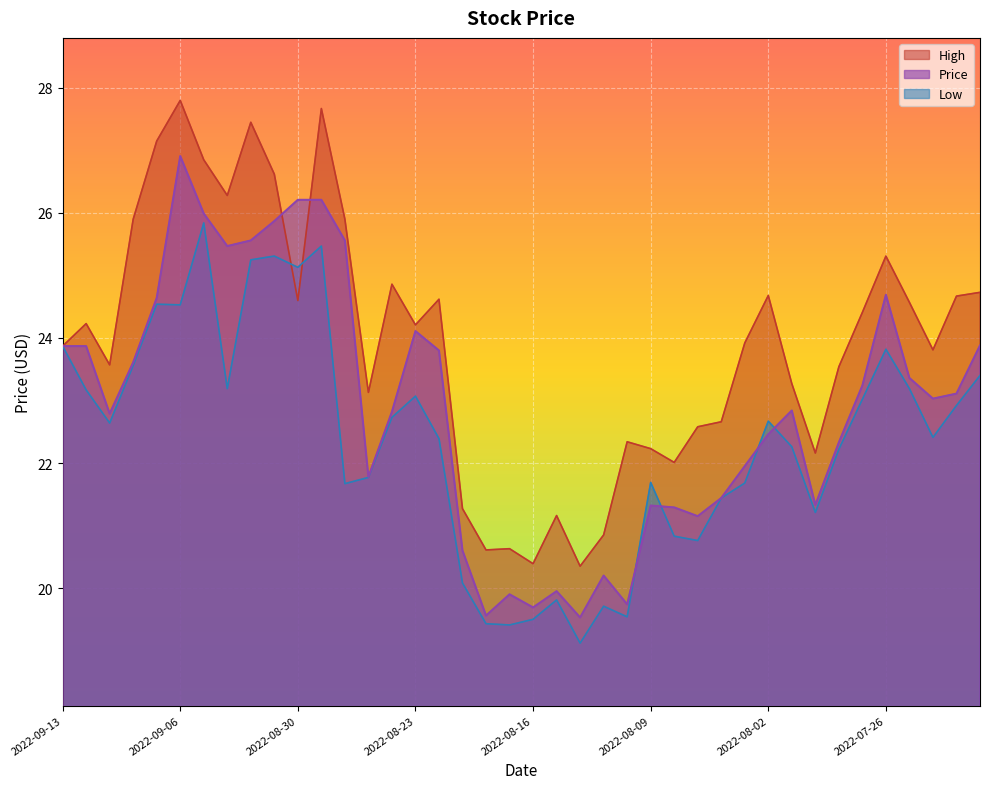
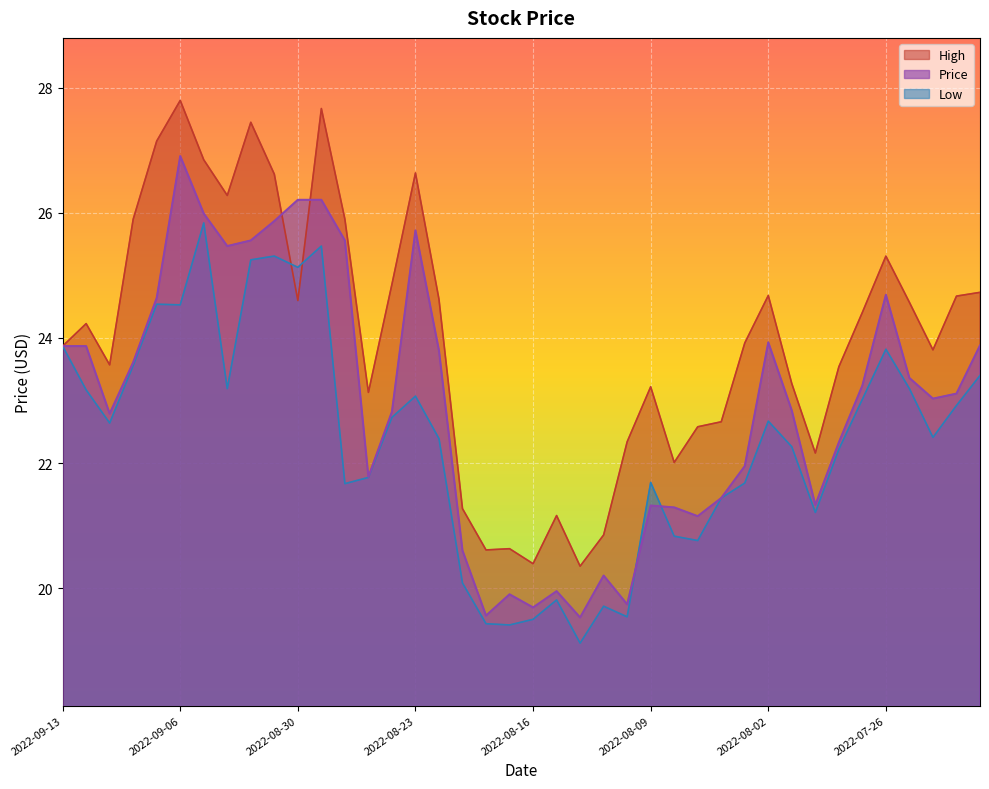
High, 2022-08-23: 24.2 -> 26.6
Price, 2022-08-23: 24.1 -> 25.7
High, 2022-08-09: 22.2 -> 23.2
Price, 2022-08-02: 22.5 -> 23.9
